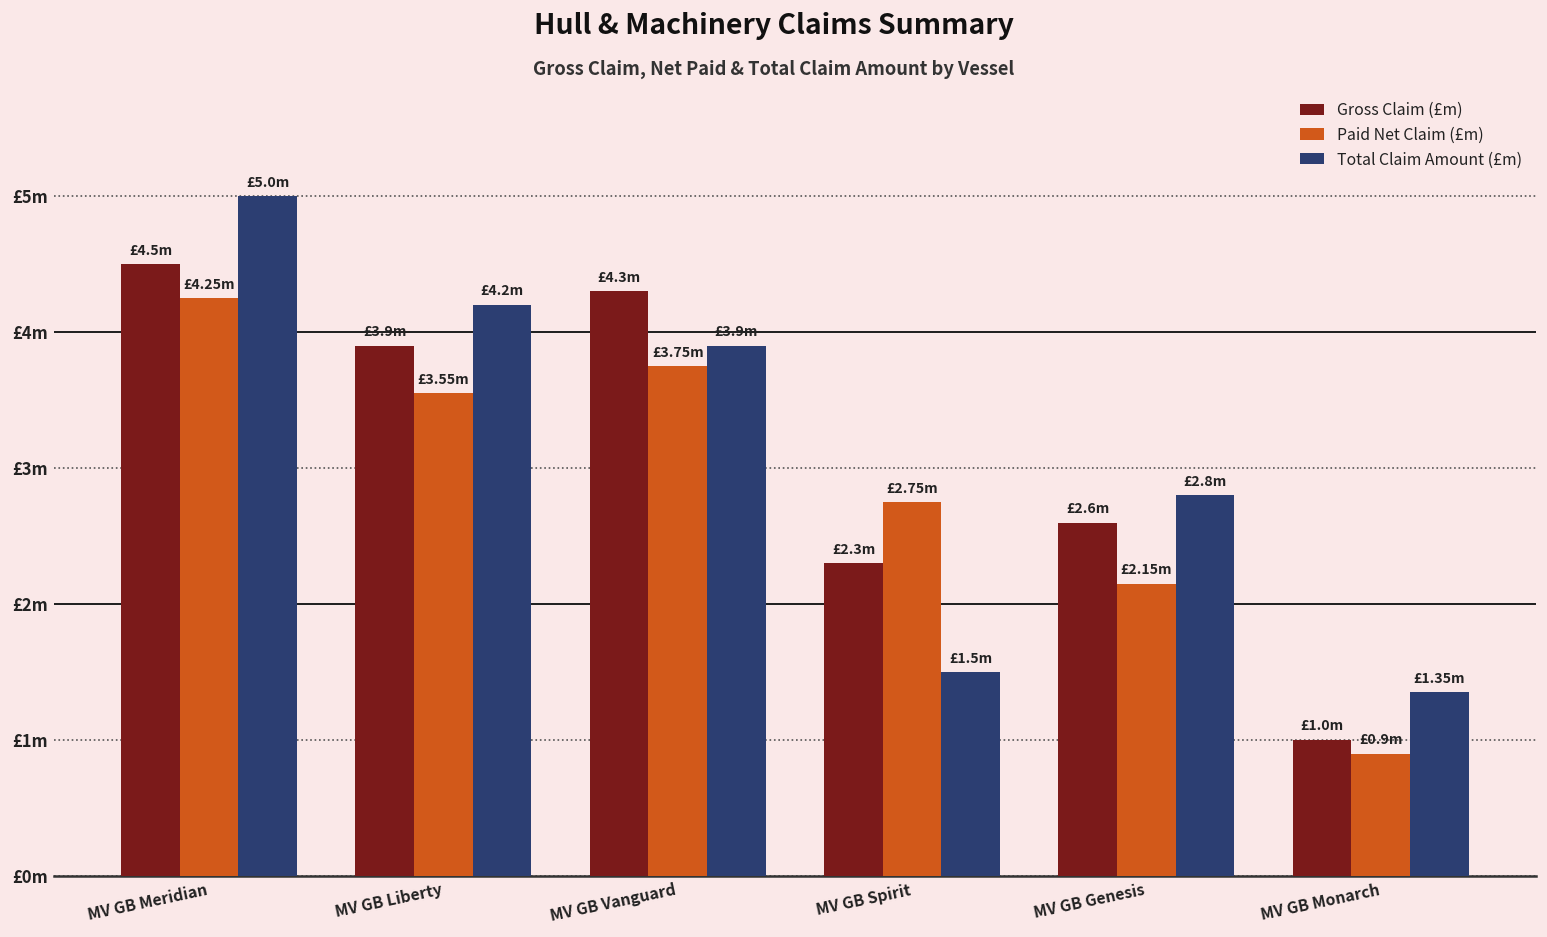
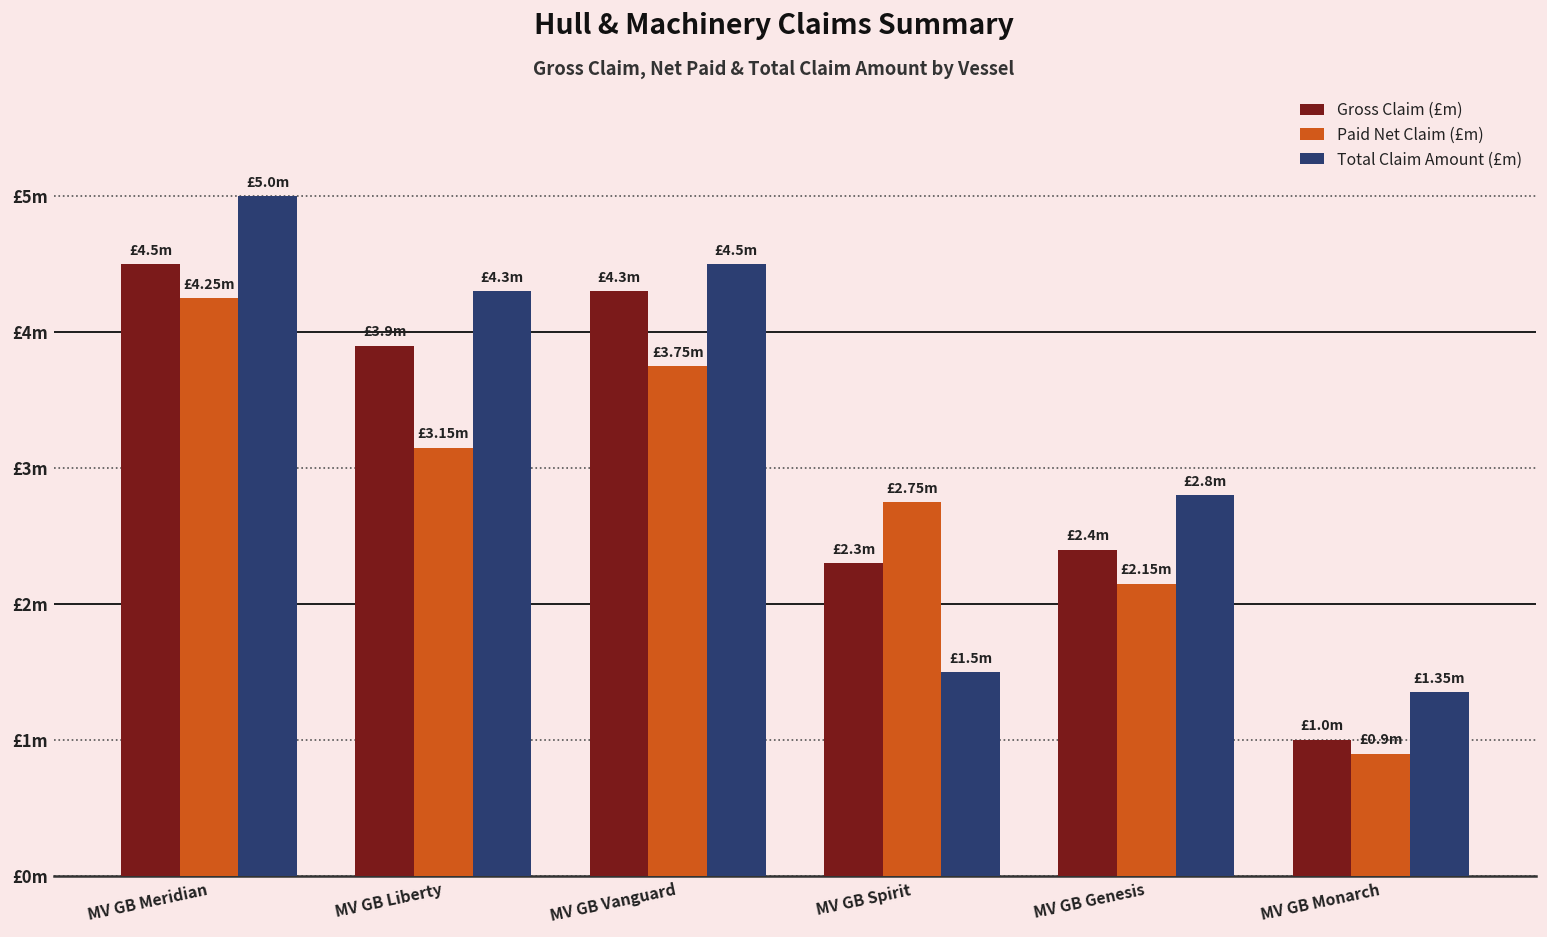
Paid Net Claim (£m), MV GB Liberty: £3.55m -> £3.15m
Total Claim Amount (£m), MV GB Liberty: £4.2m -> £4.3m
Total Claim Amount (£m), MV GB Vanguard: £3.9m -> £4.5m
Gross Claim (£m), MV GB Genesis: £2.6m -> £2.4m
